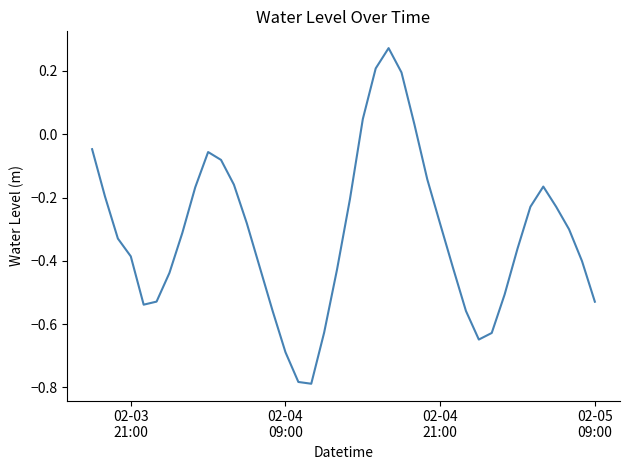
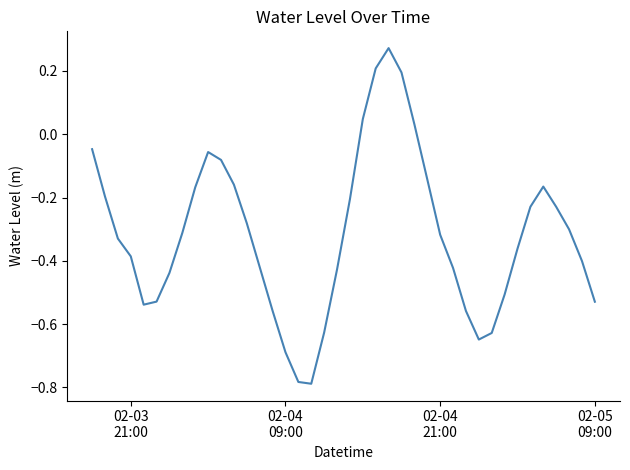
02-04 21:00: -0.28 -> -0.32
